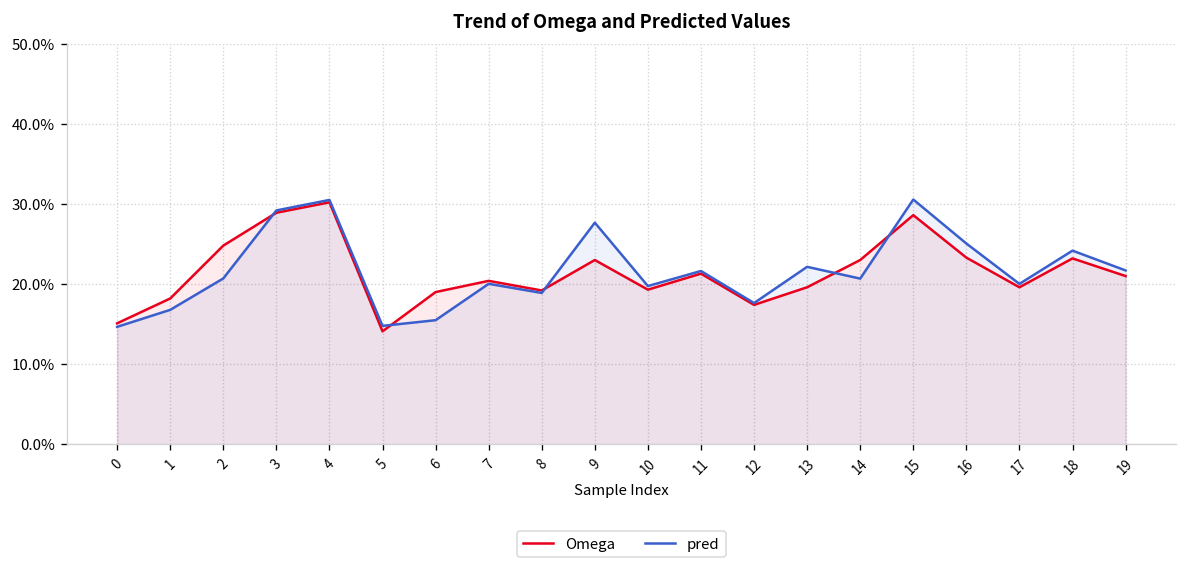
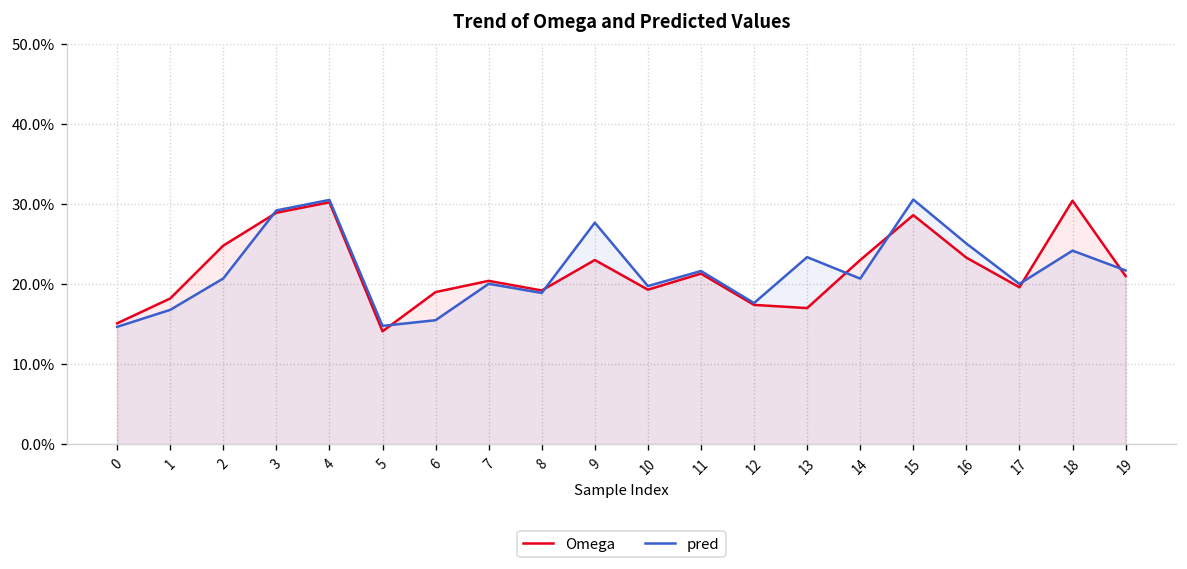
Omega, 13: 20% -> 17%
pred, 13: 22% -> 23%
Omega, 18: 23% -> 30%
